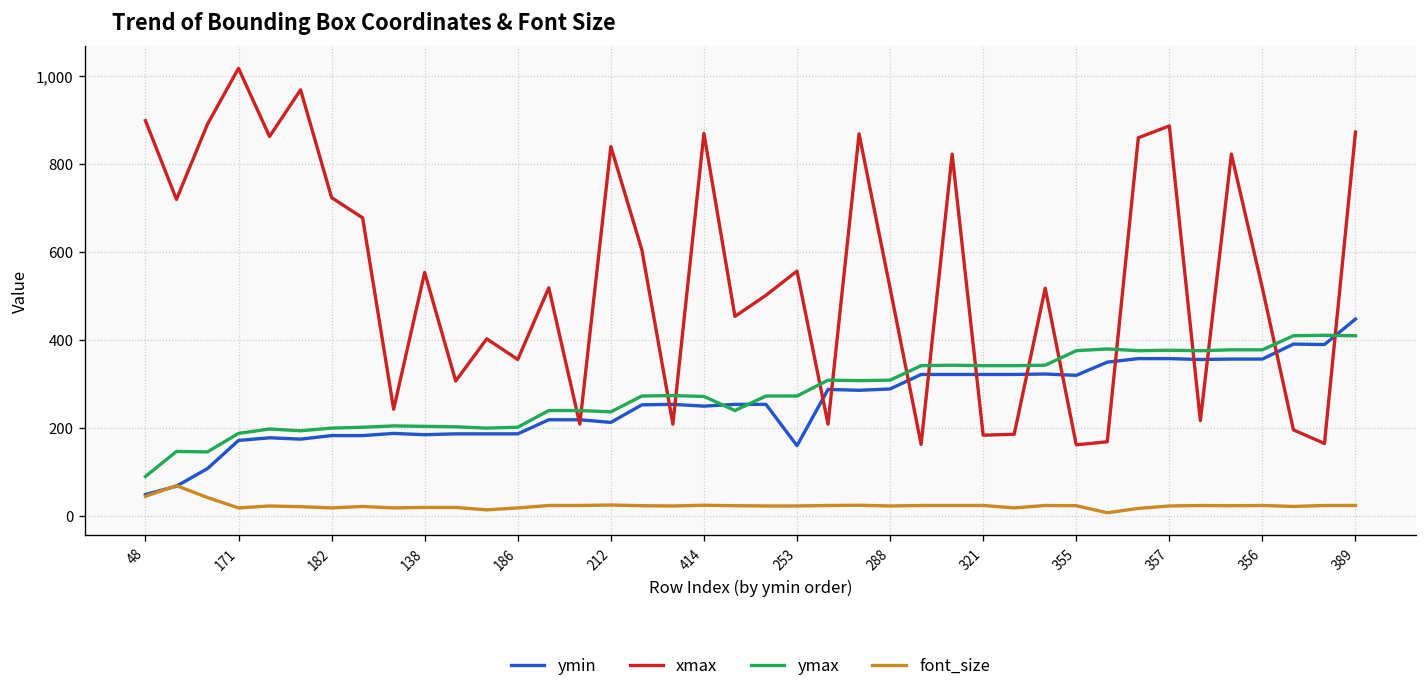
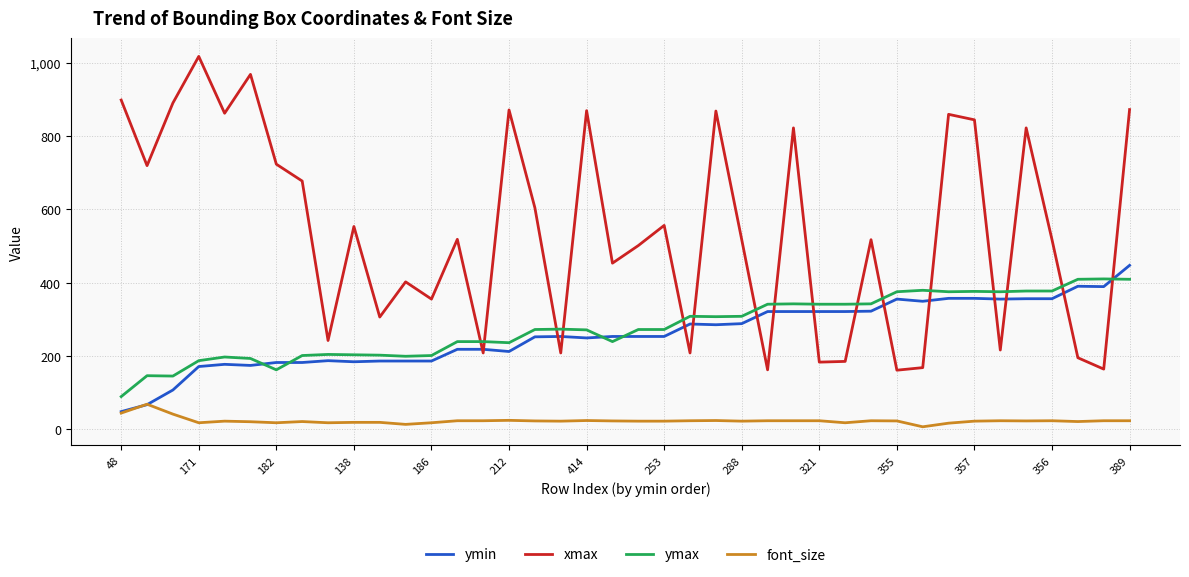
ymax, 182: 200 -> 160
xmax, 212: 840 -> 870
ymin, 253: 160 -> 250
ymin, 355: 320 -> 360
xmax, 357: 890 -> 840
